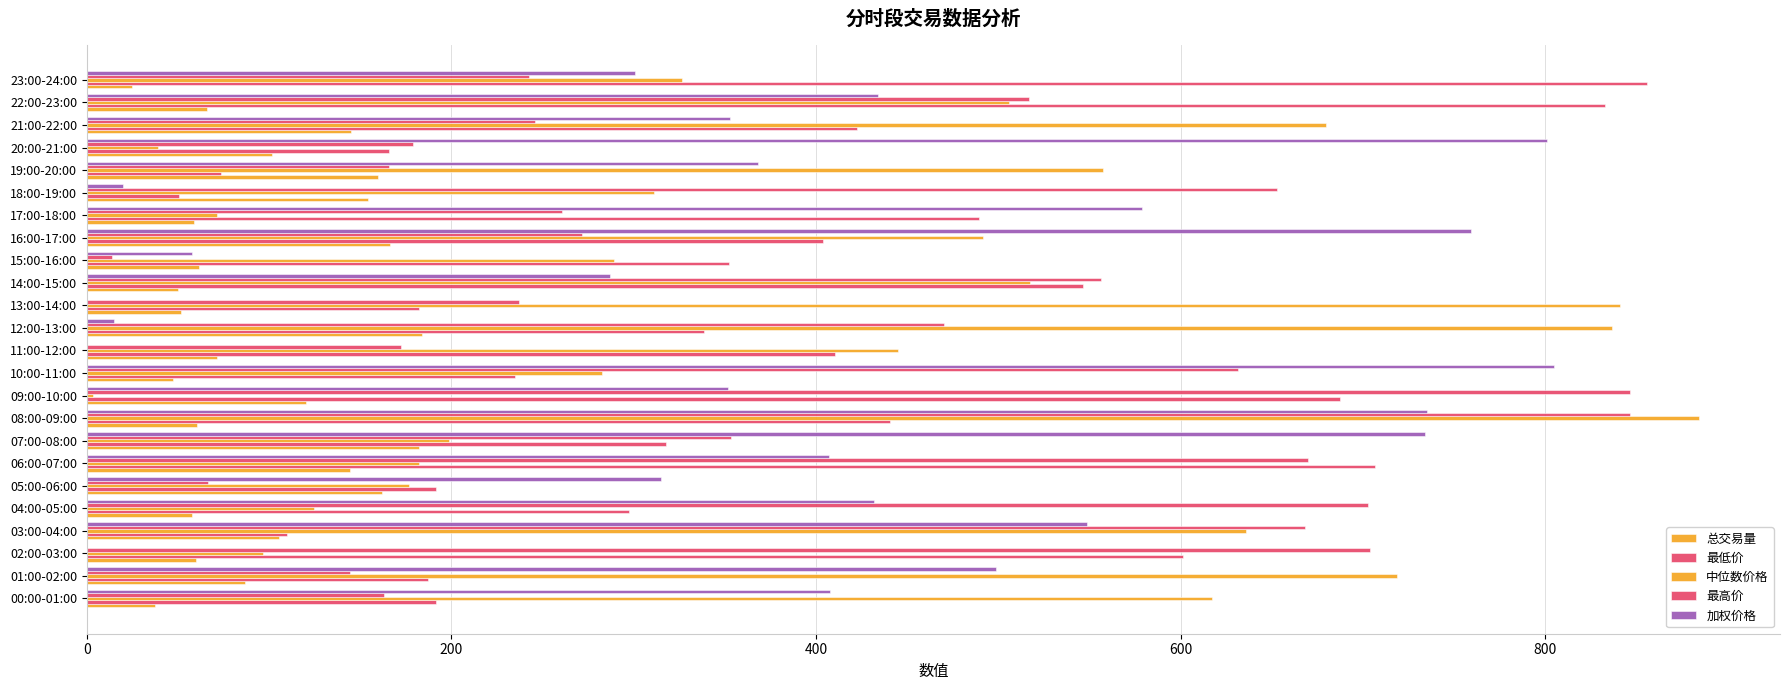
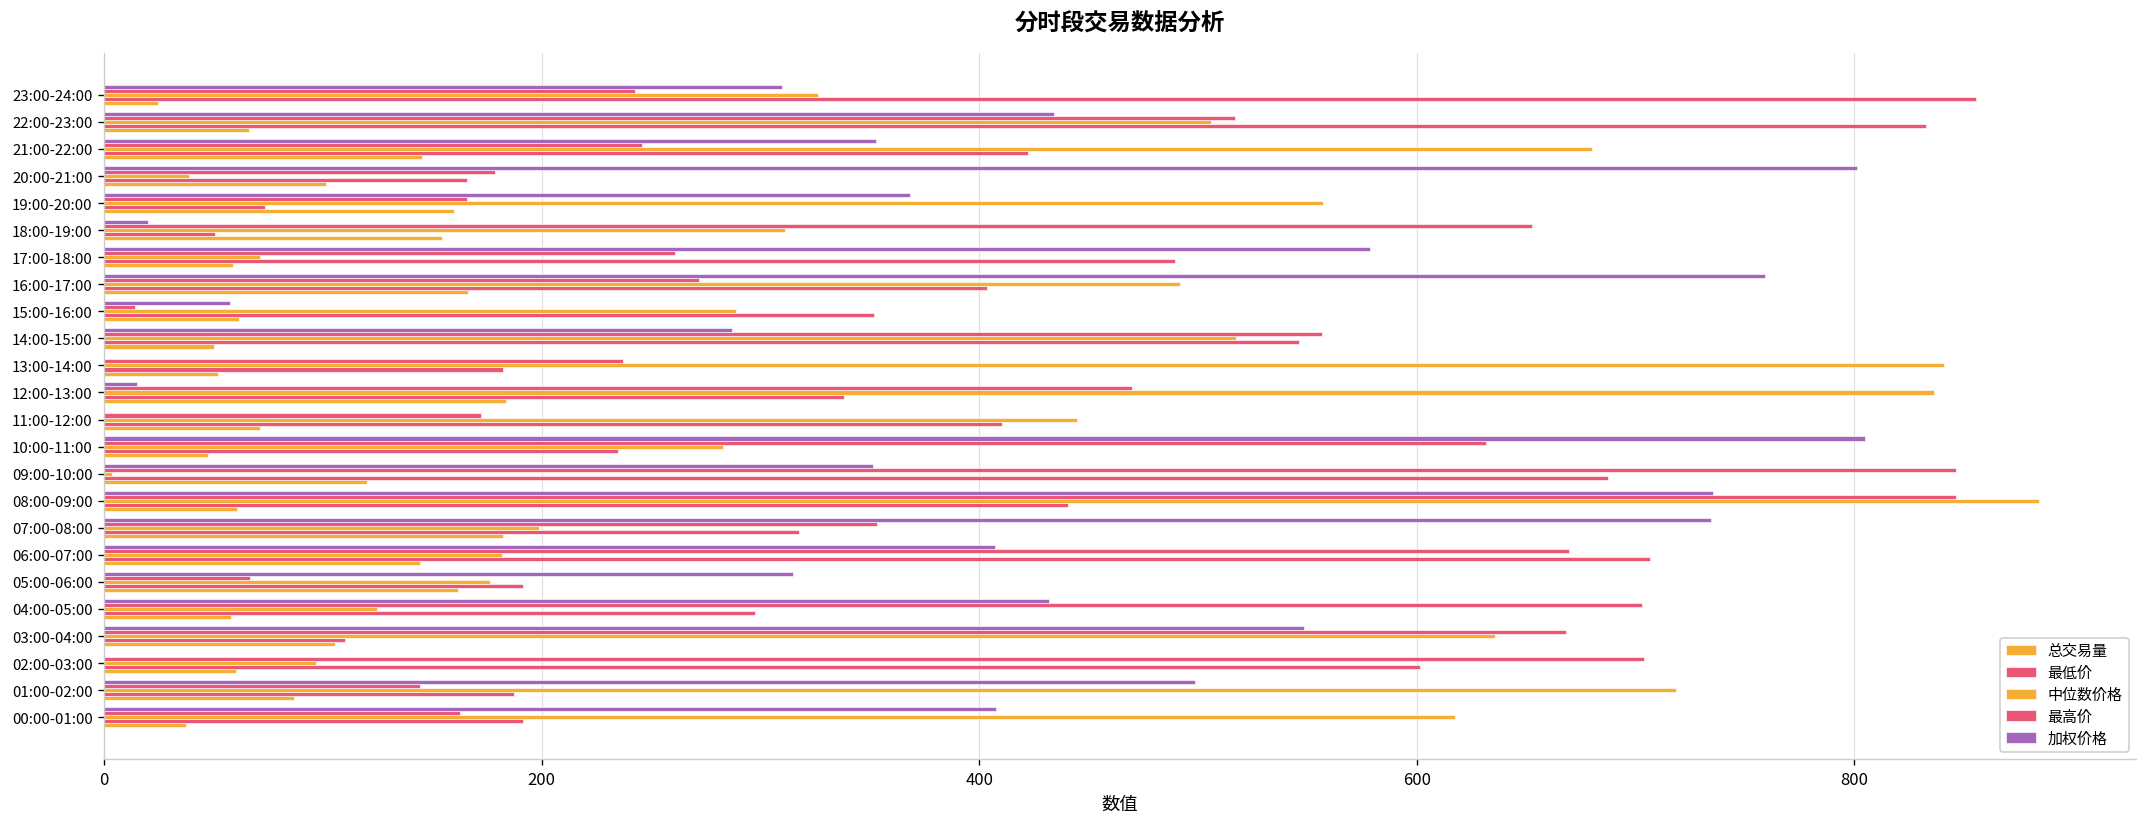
加权价格, 23:00-24:00: 301 -> 310
